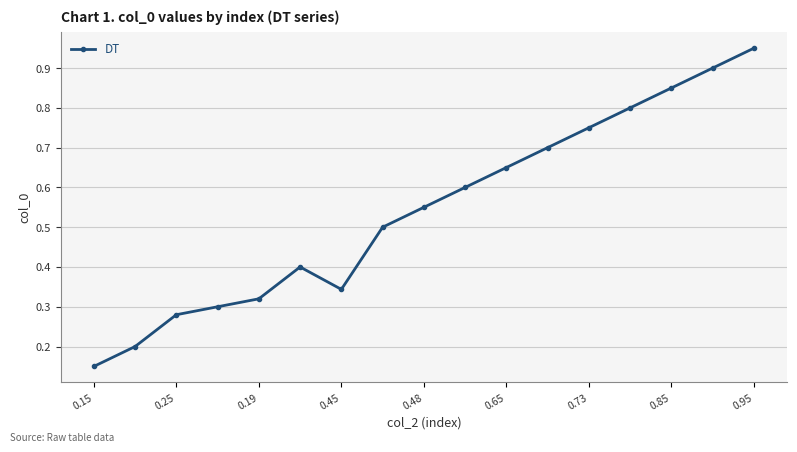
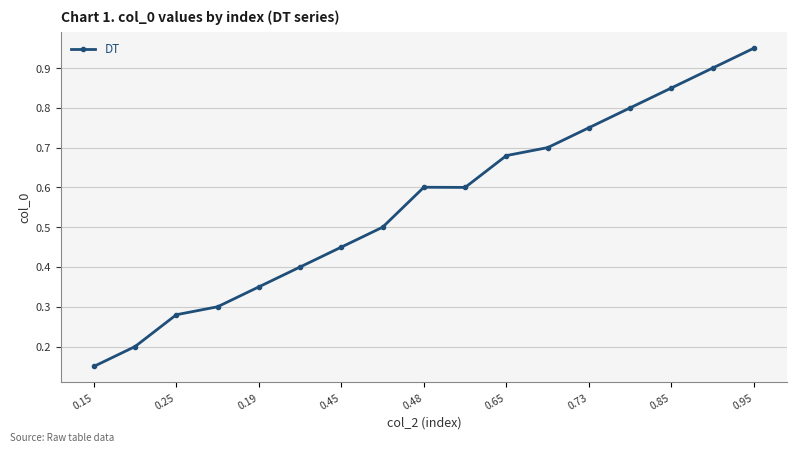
0.19: 0.32 -> 0.35
0.45: 0.34 -> 0.45
0.48: 0.55 -> 0.60
0.65: 0.65 -> 0.68
